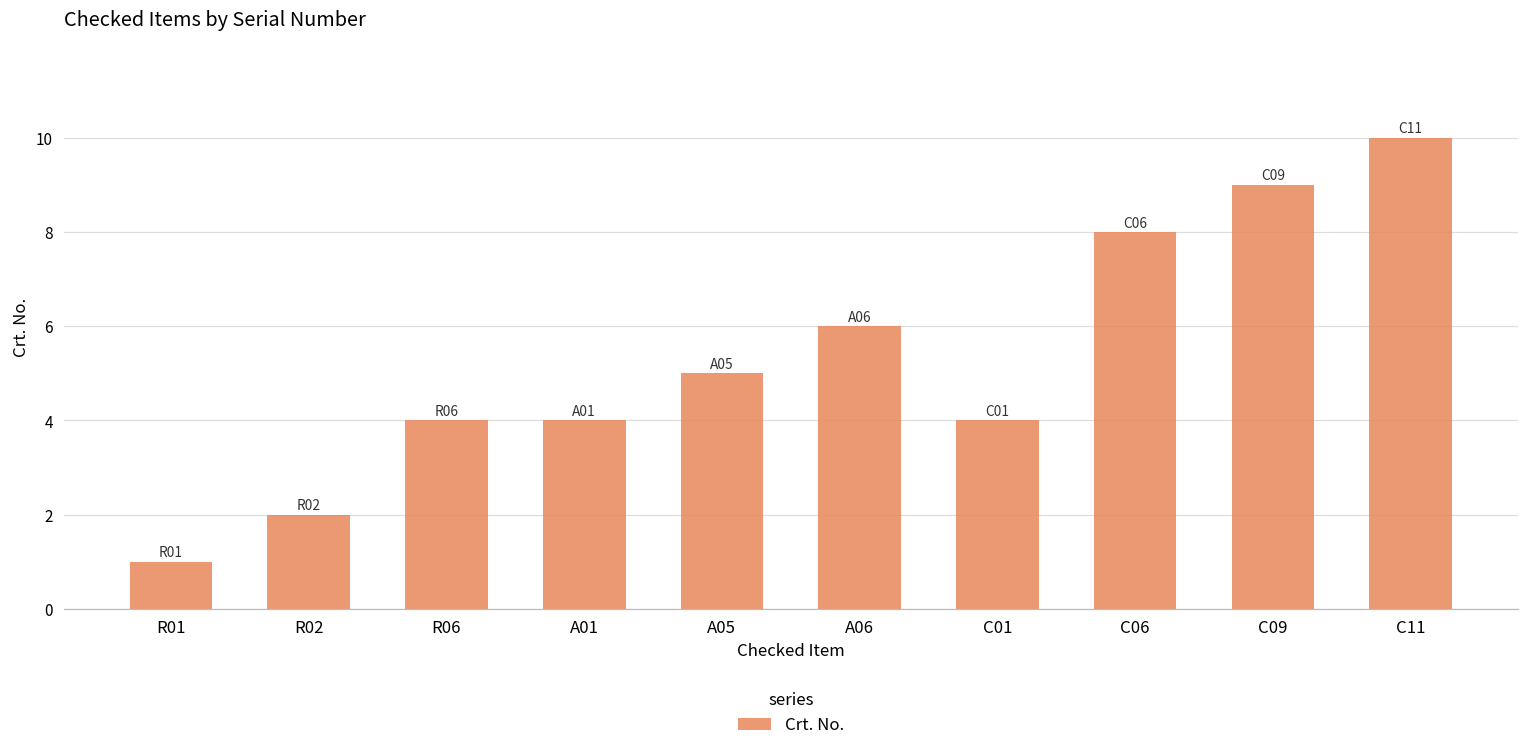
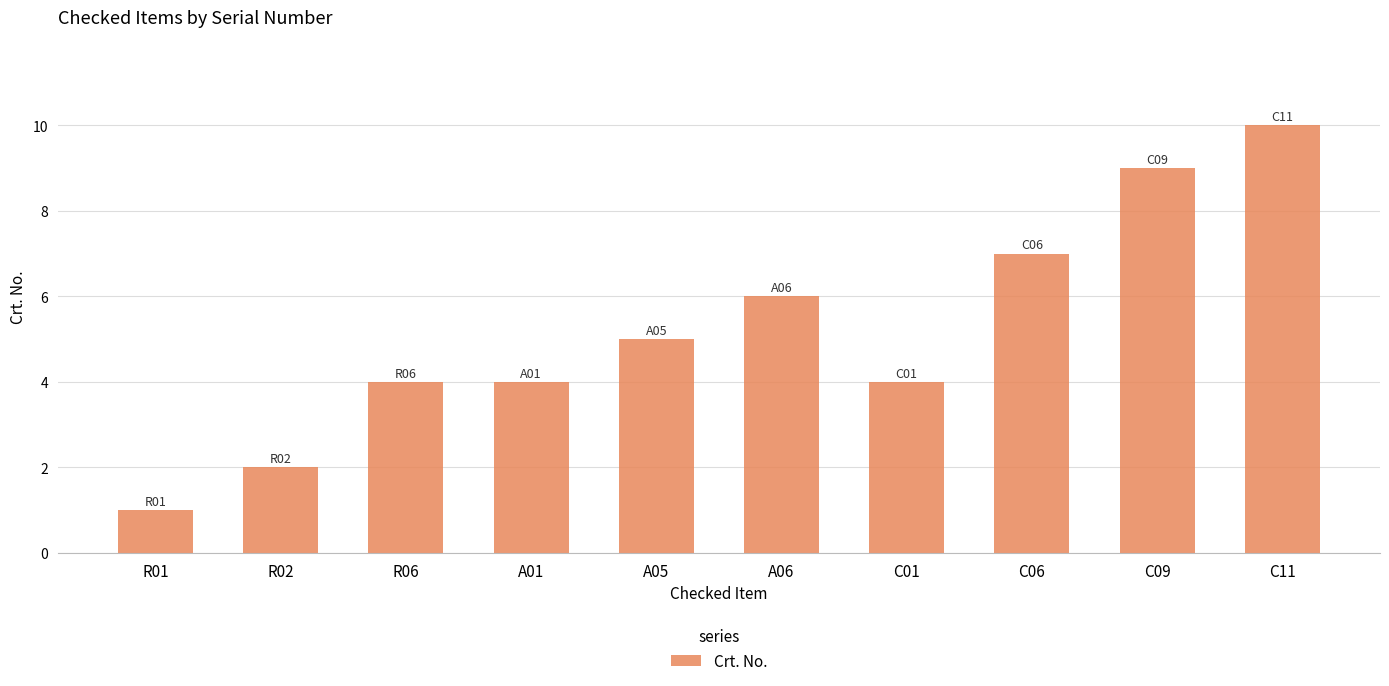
C06: 8 -> 7
